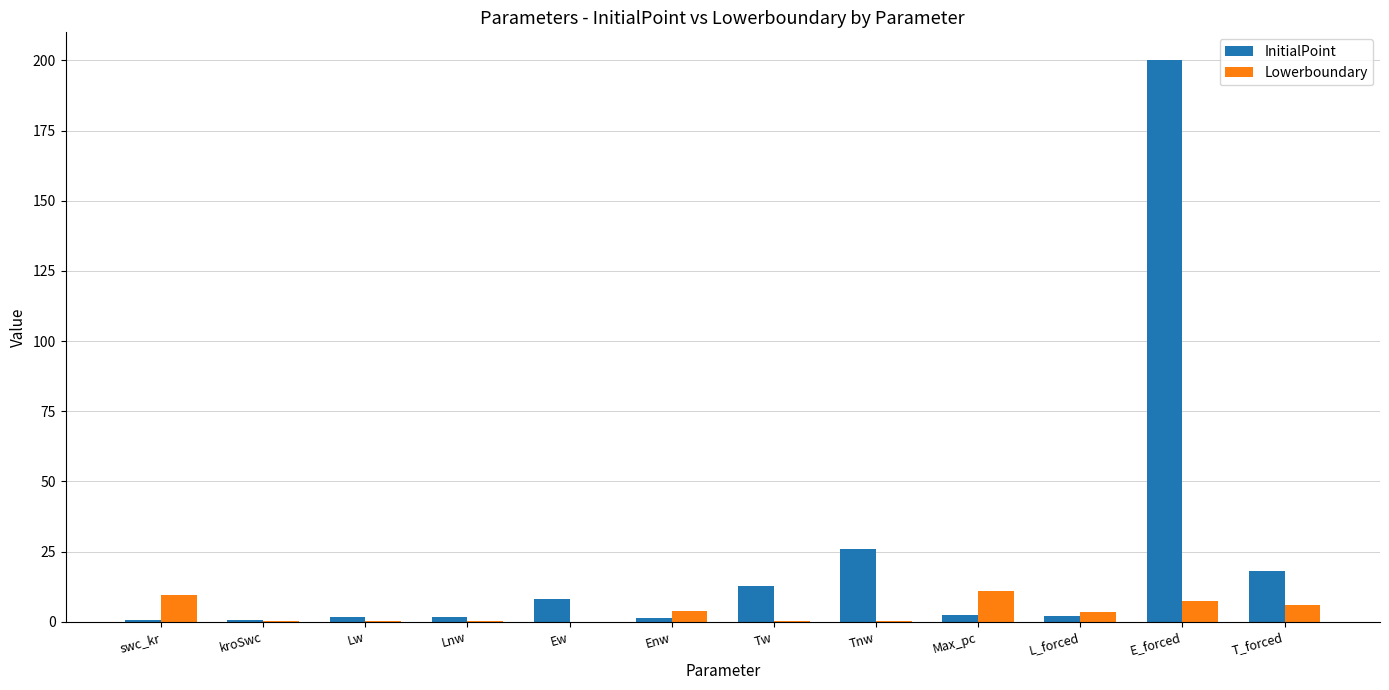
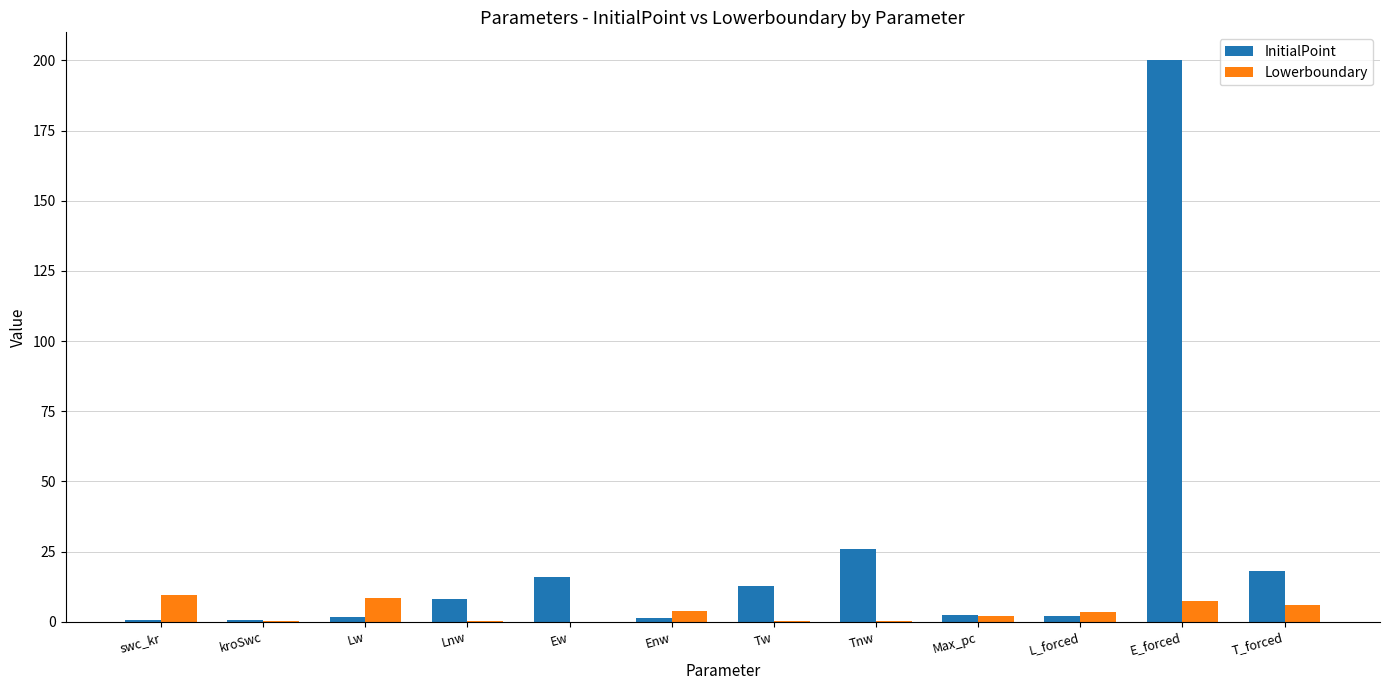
Lowerboundary, Lw: 0 -> 8
InitialPoint, Lnw: 2 -> 8
InitialPoint, Ew: 8 -> 16
Lowerboundary, Max_pc: 11 -> 2
